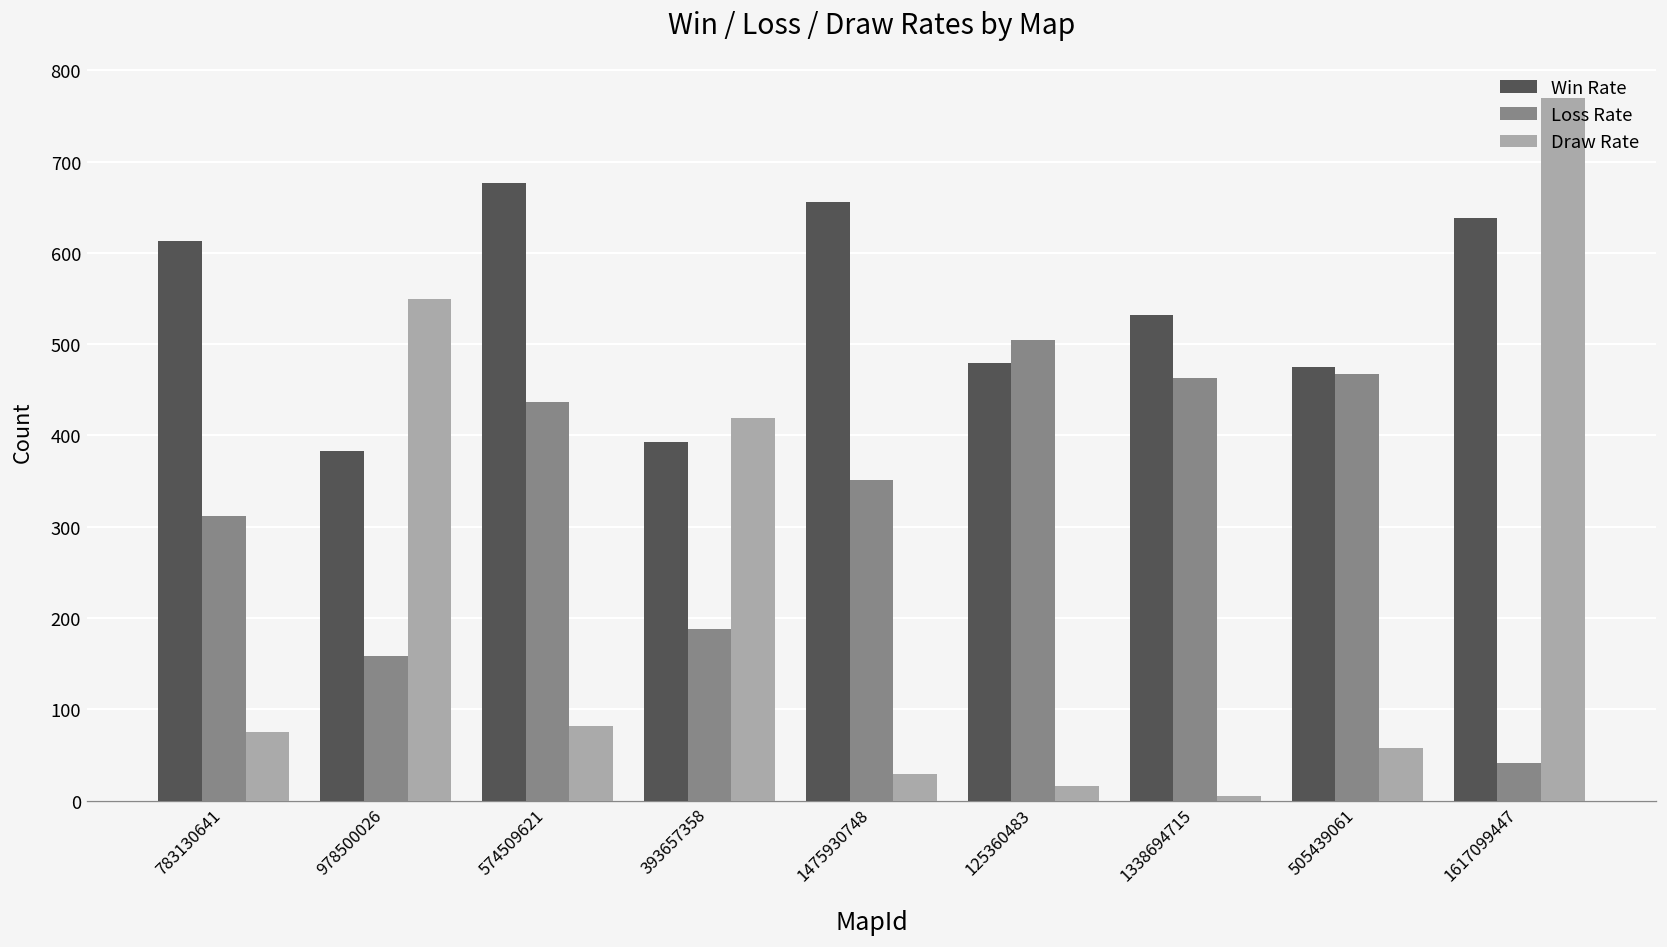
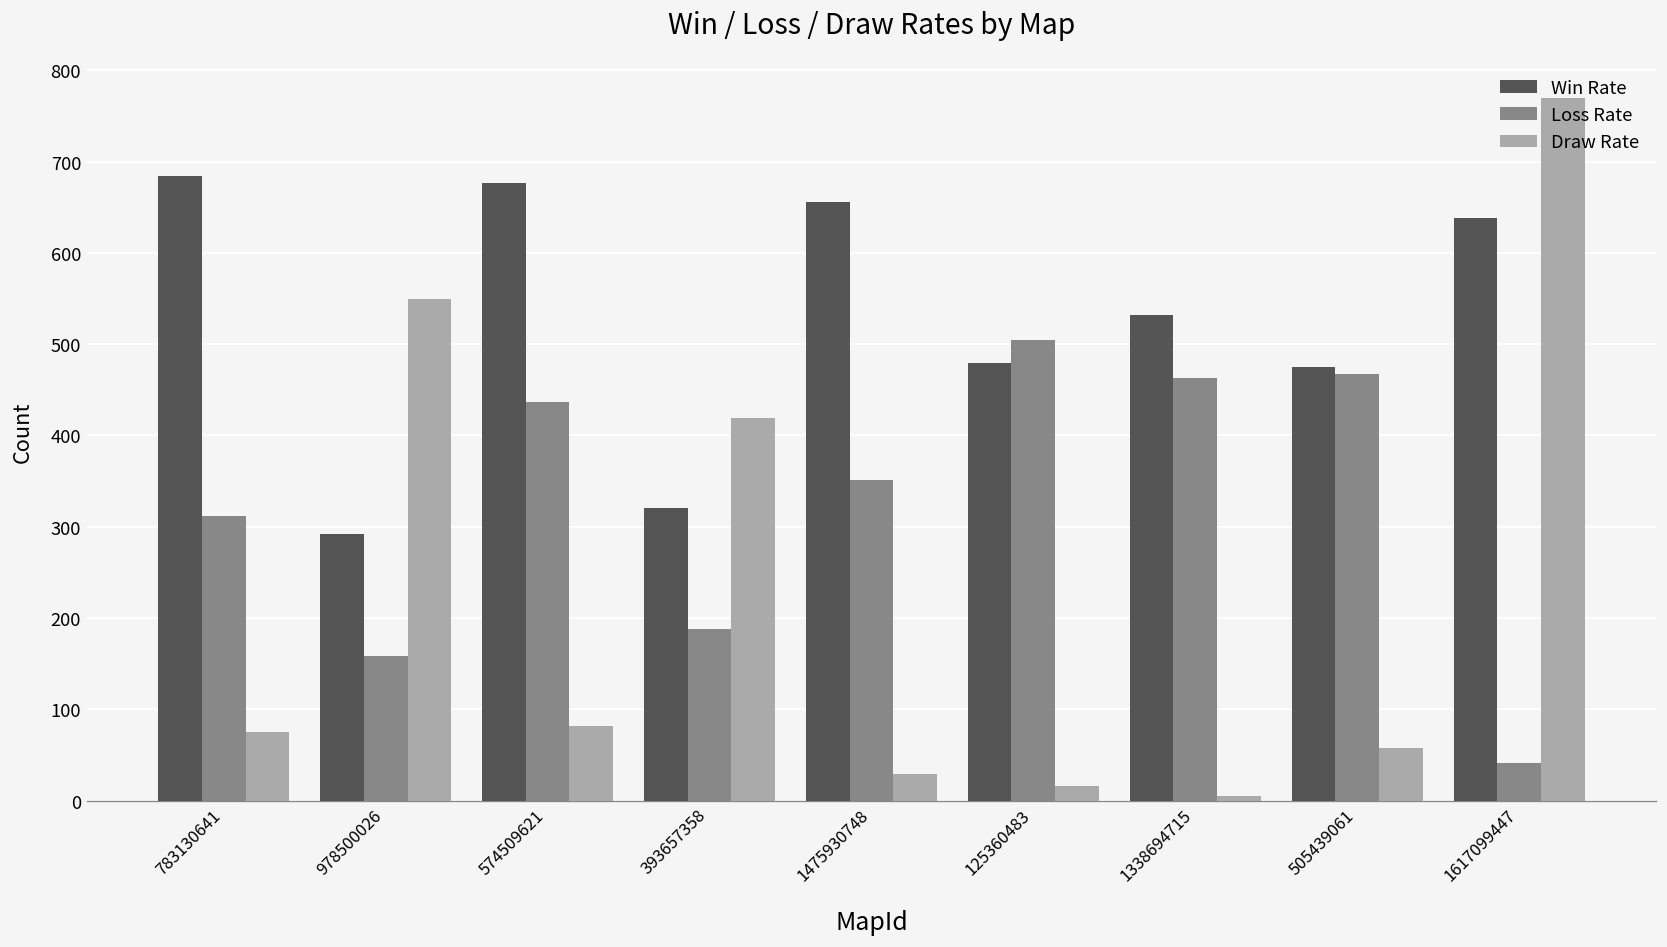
Win Rate, 783130641: 610 -> 680
Win Rate, 978500026: 380 -> 290
Win Rate, 393657358: 390 -> 320
